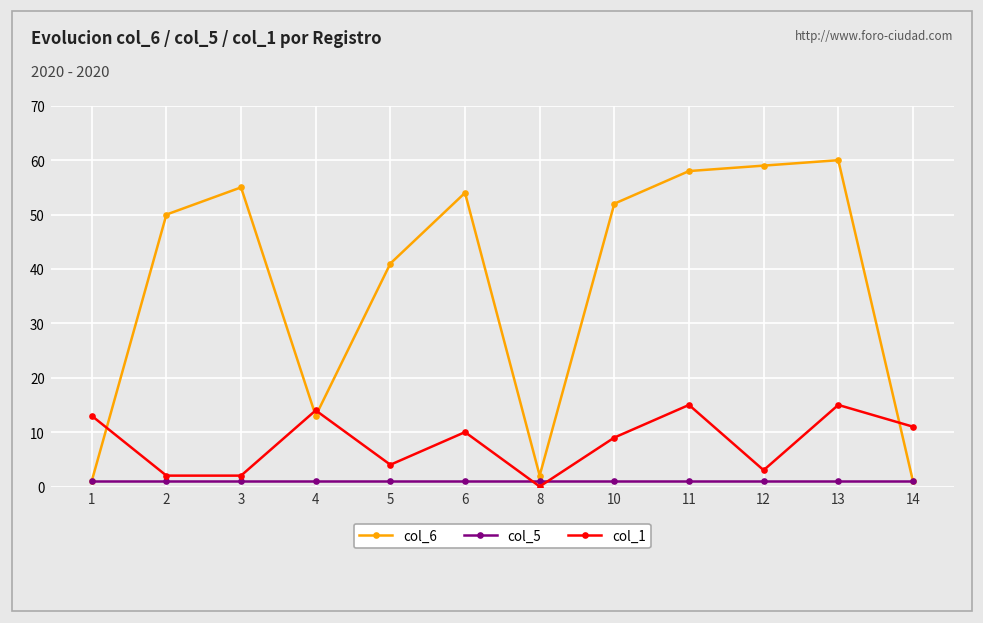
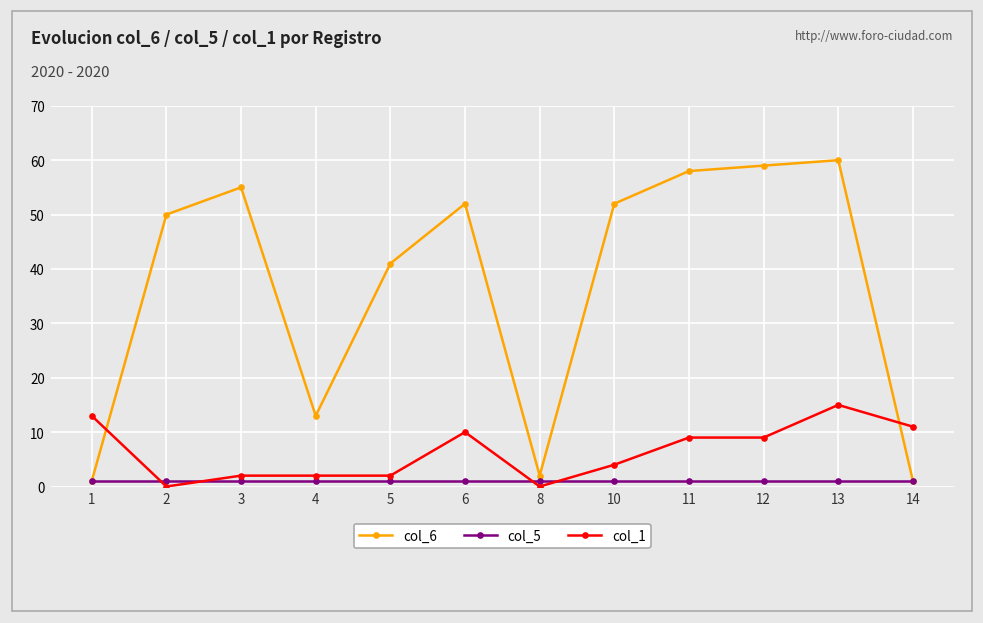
col_1, 2: 2 -> 0
col_1, 4: 14 -> 2
col_1, 5: 4 -> 2
col_6, 6: 54 -> 52
col_1, 10: 9 -> 4
col_1, 11: 15 -> 9
col_1, 12: 3 -> 9
